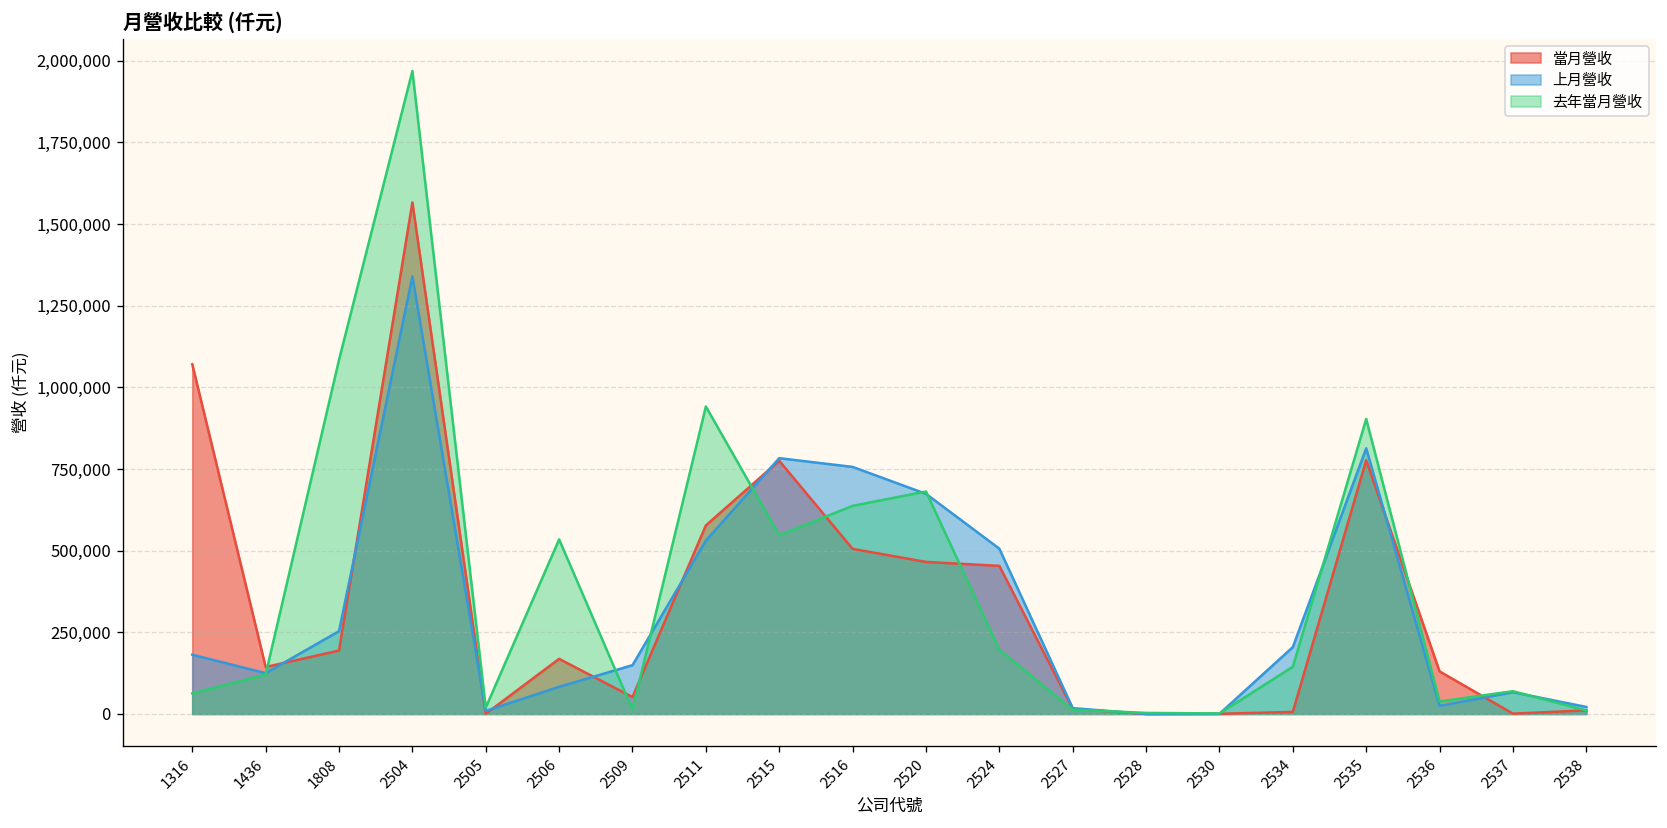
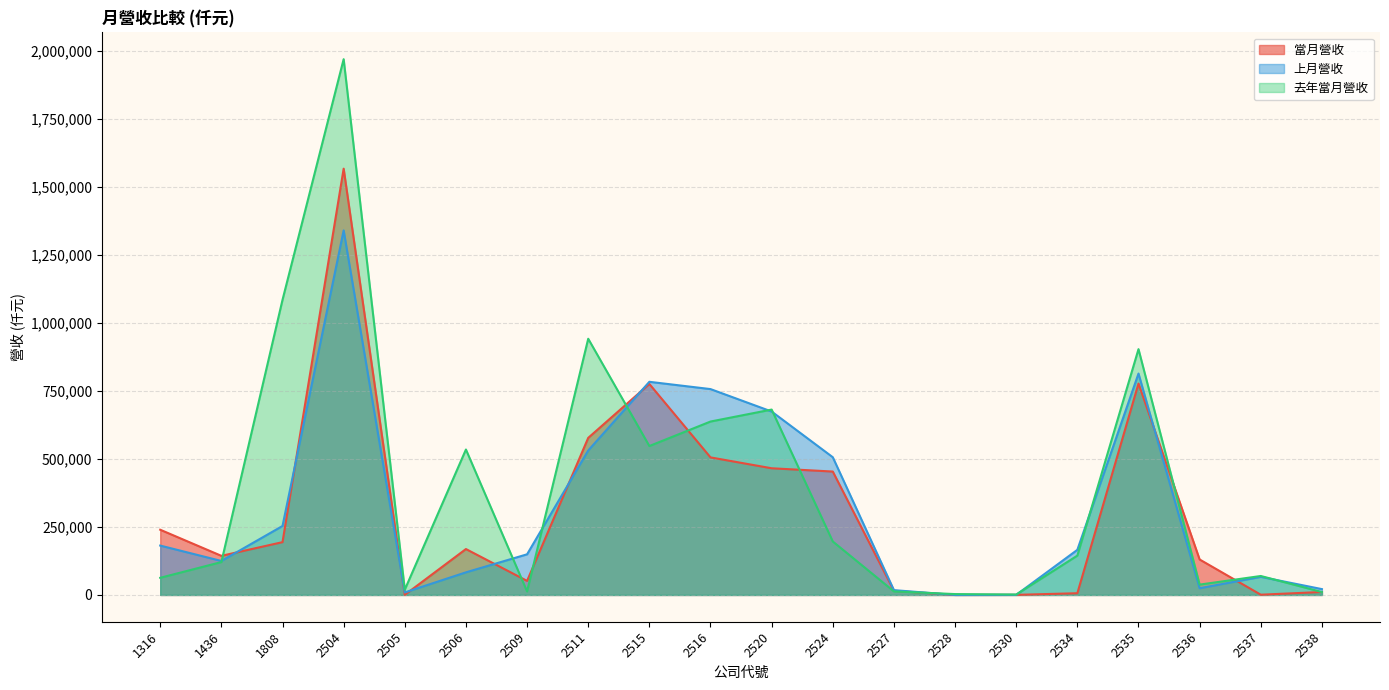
當月營收, 1316: 1,070,000 -> 240,000
上月營收, 2534: 200,000 -> 170,000
